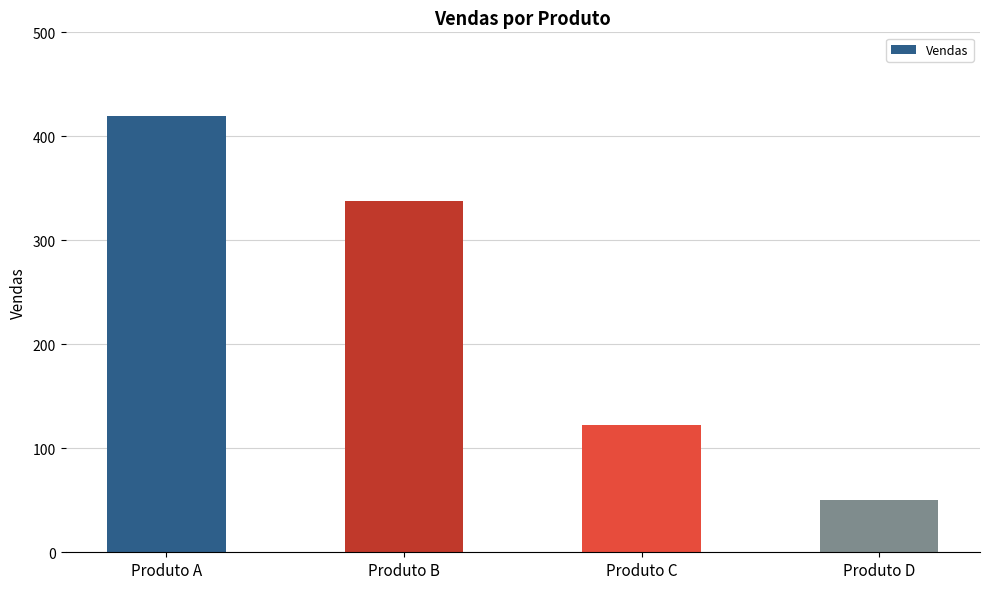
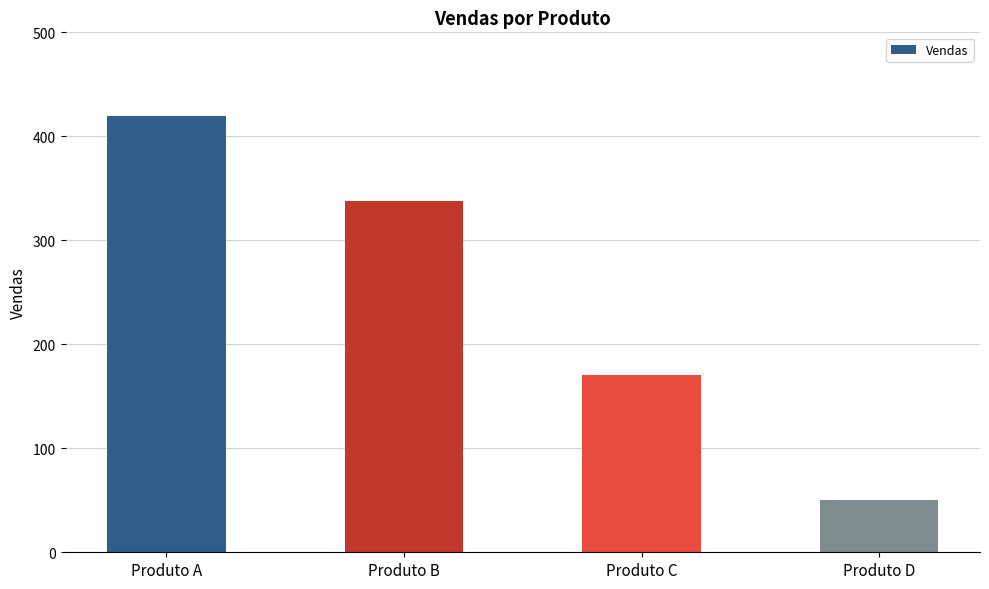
Produto C: 122 -> 170
